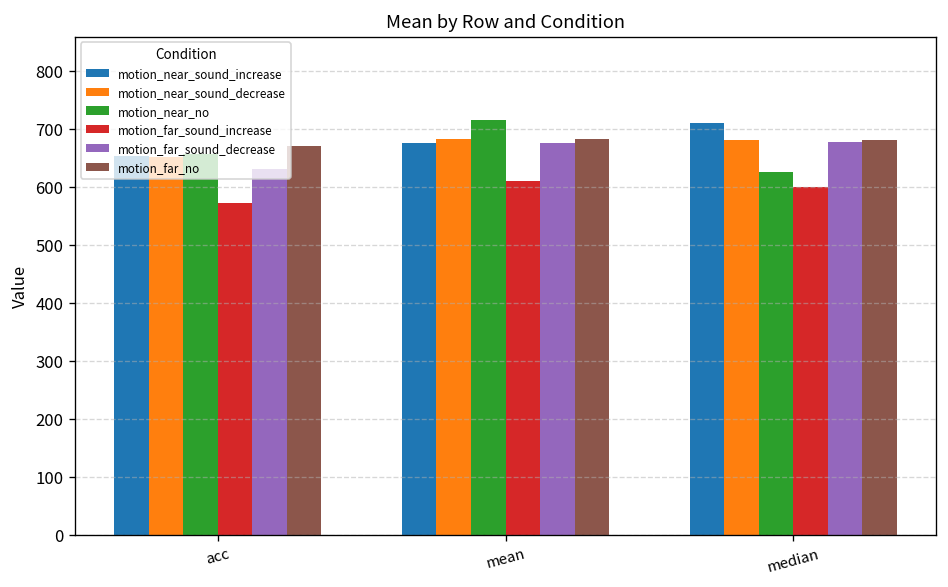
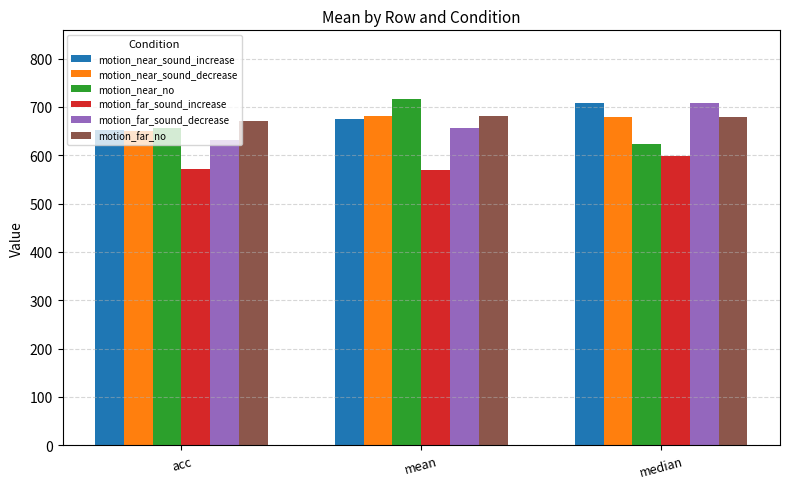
motion_far_sound_increase, mean: 610 -> 570
motion_far_sound_decrease, mean: 680 -> 660
motion_far_sound_decrease, median: 680 -> 710
